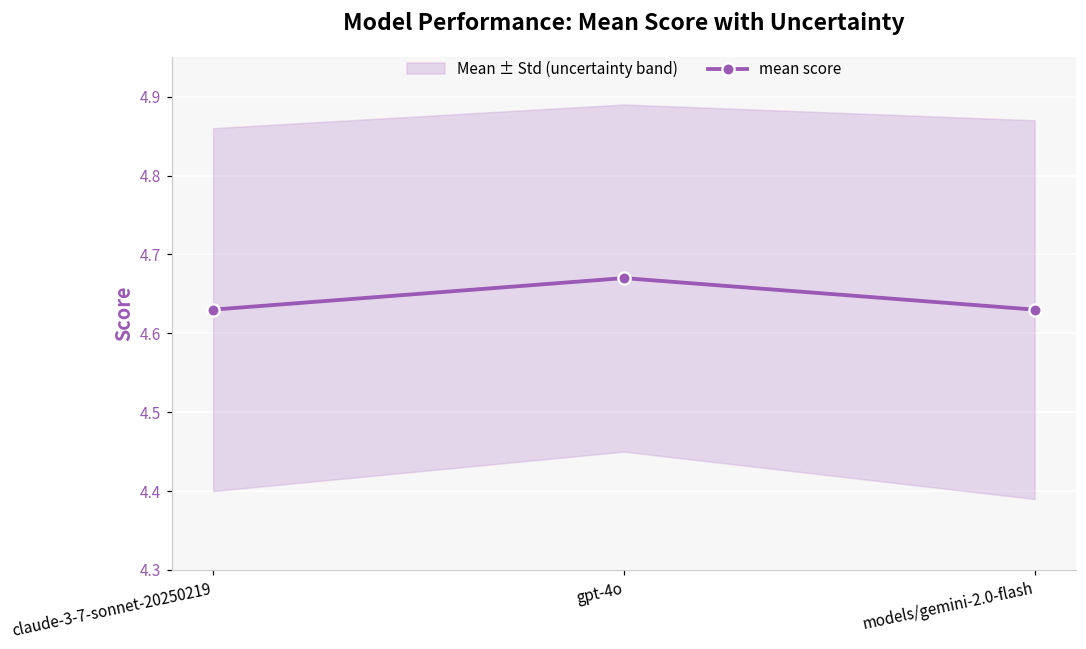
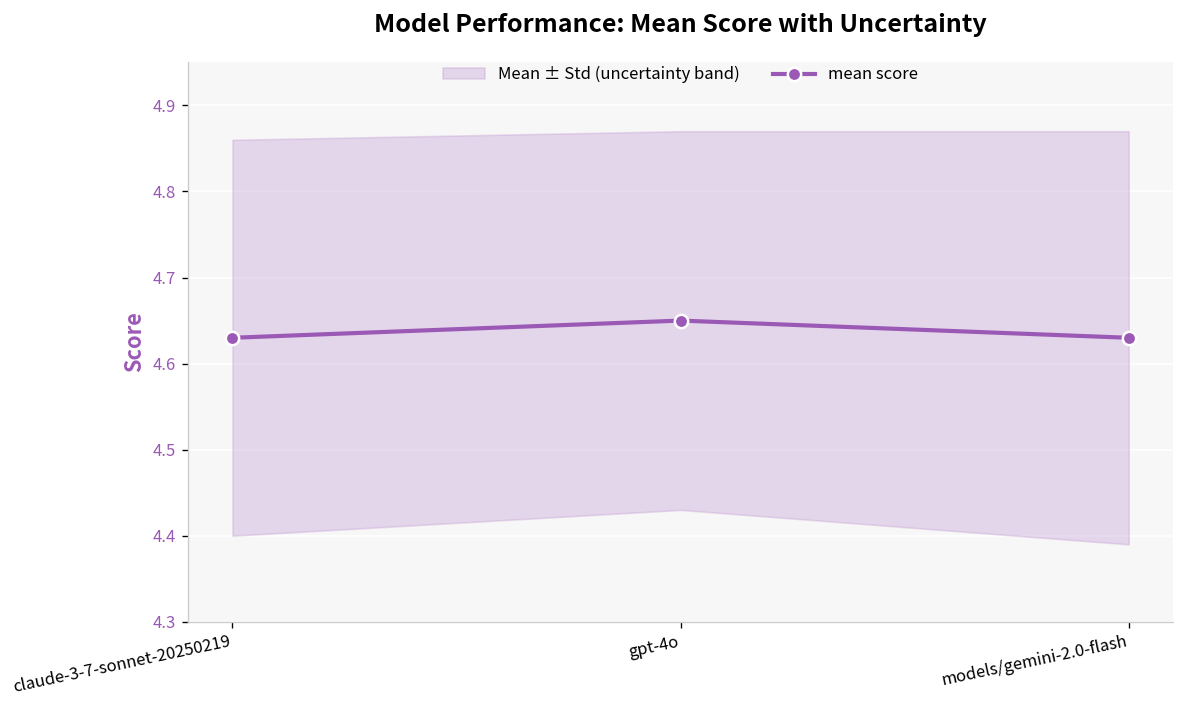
mean score, gpt-4o: 4.67 -> 4.65
